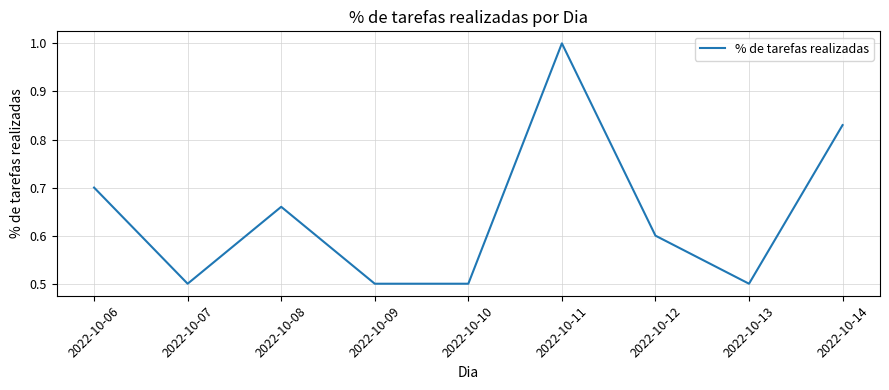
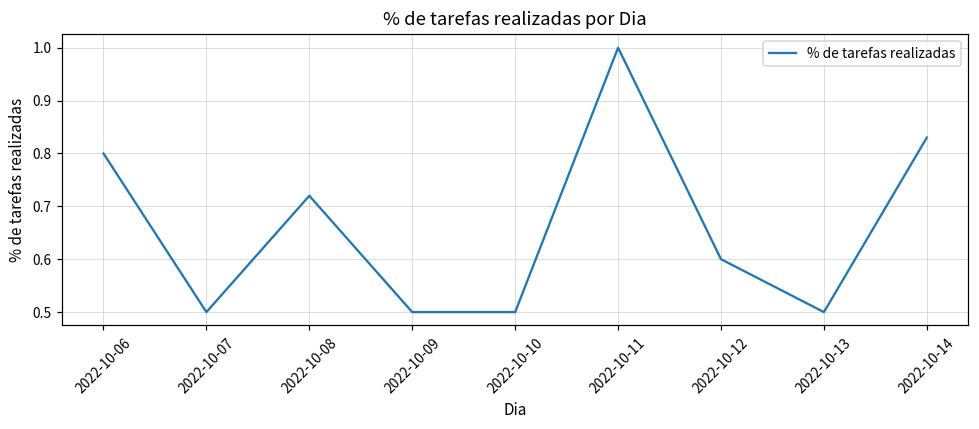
2022-10-06: 0.7 -> 0.8
2022-10-08: 0.66 -> 0.72
